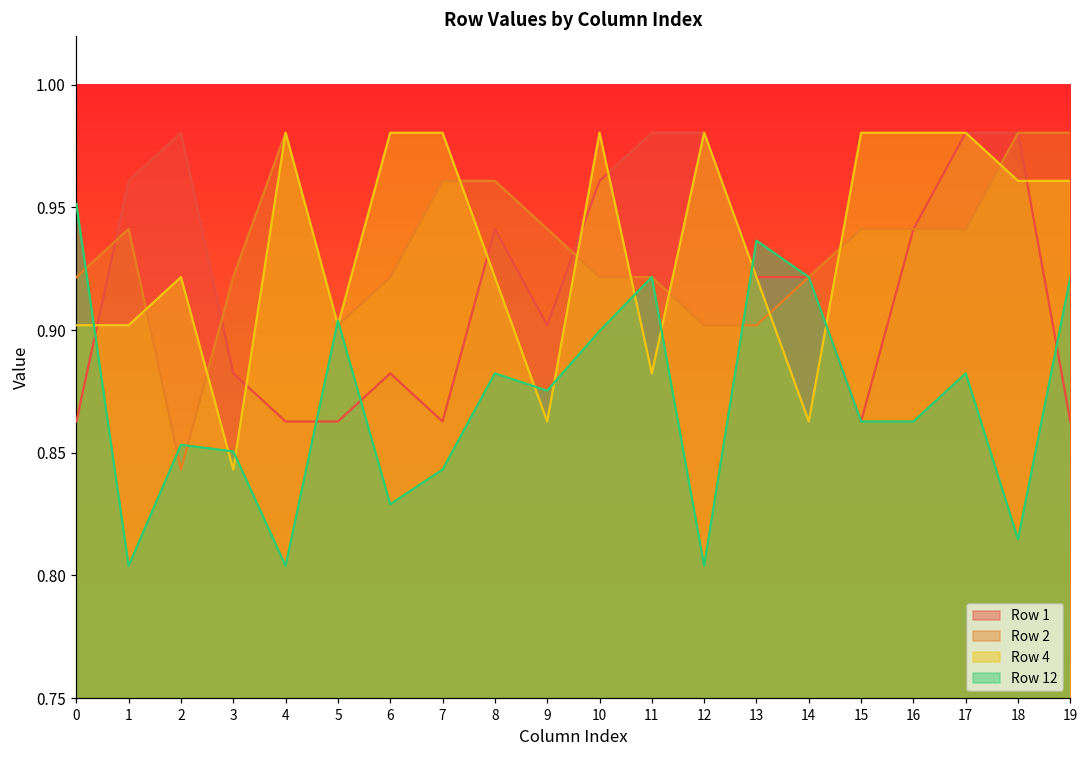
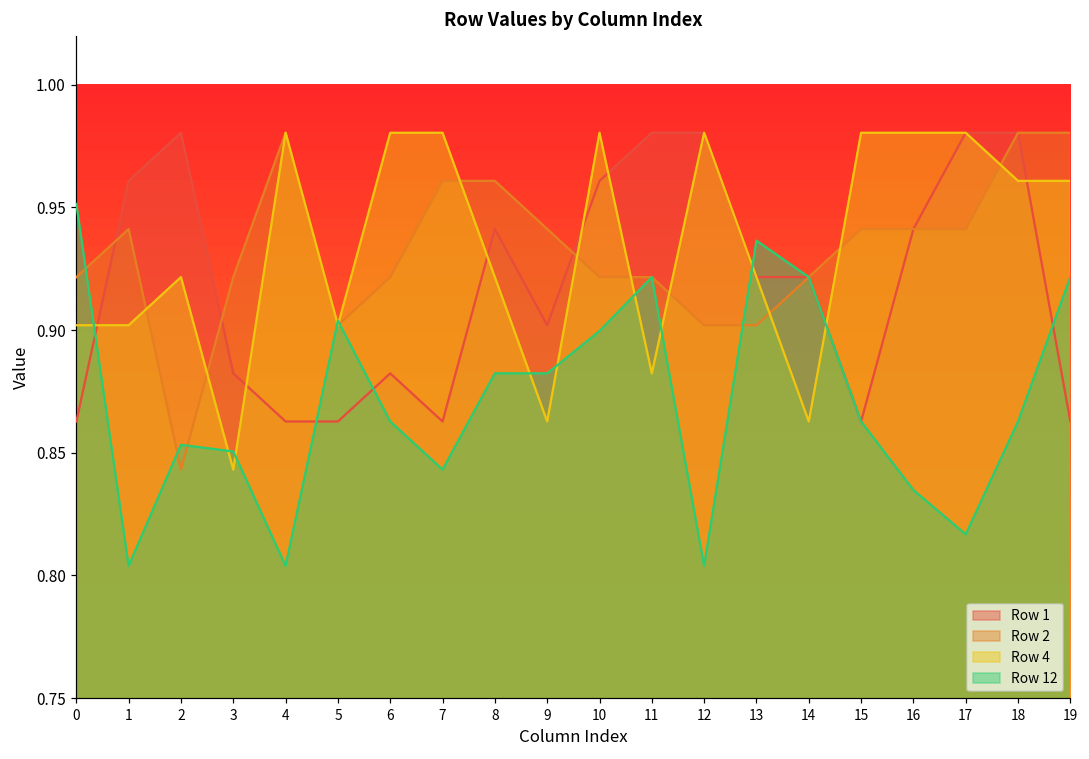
Row 12, 6: 0.829 -> 0.863
Row 12, 9: 0.875 -> 0.882
Row 12, 16: 0.863 -> 0.835
Row 12, 17: 0.882 -> 0.817
Row 12, 18: 0.815 -> 0.863
